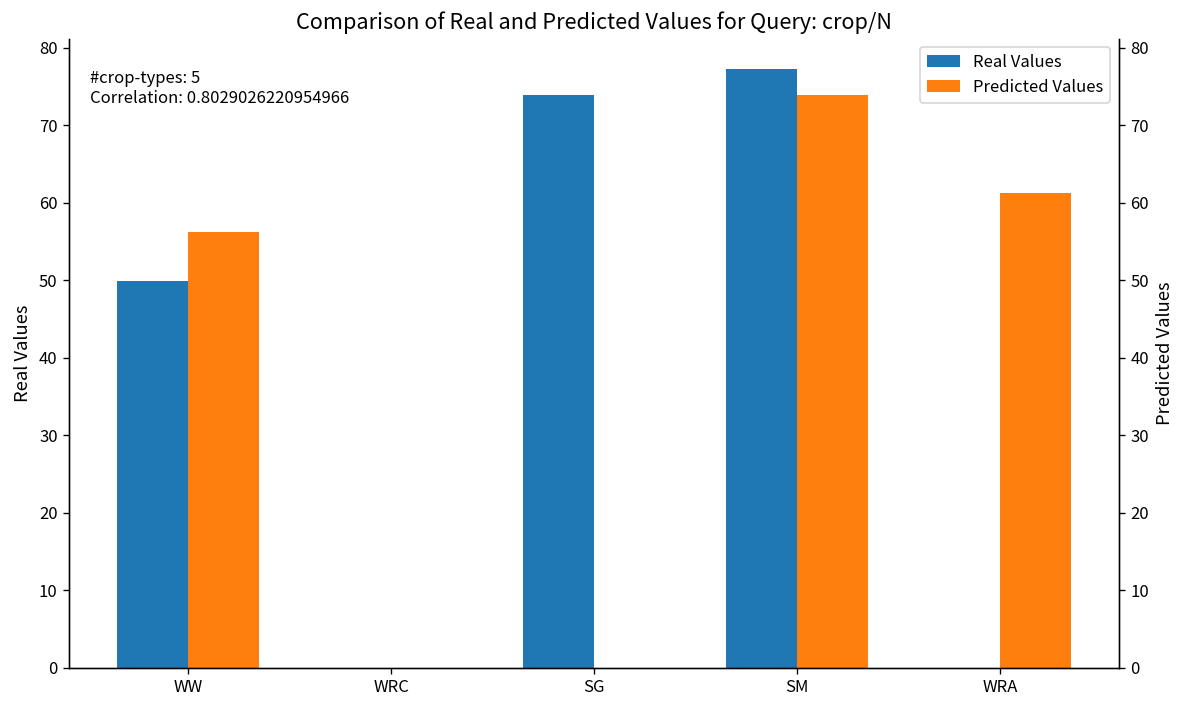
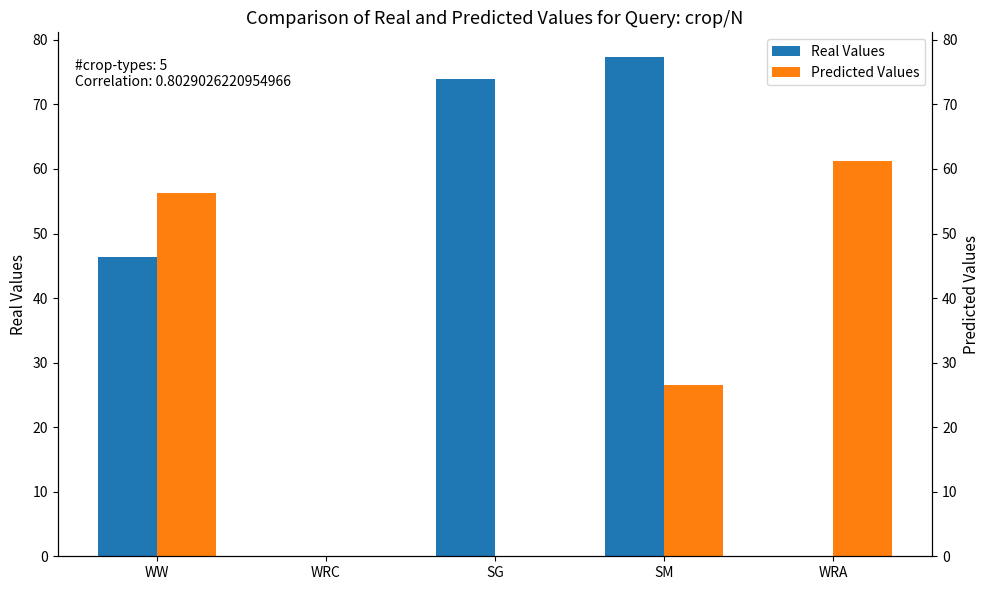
Real Values, WW: 50 -> 46
Predicted Values, SM: 74 -> 27
